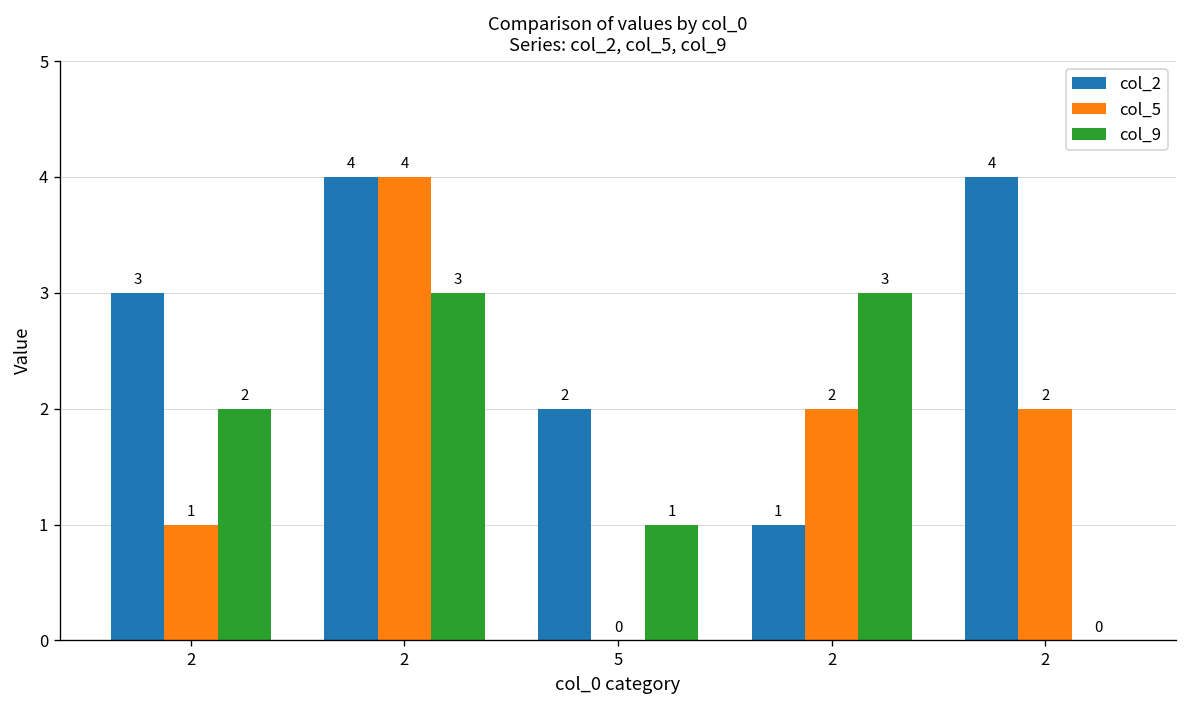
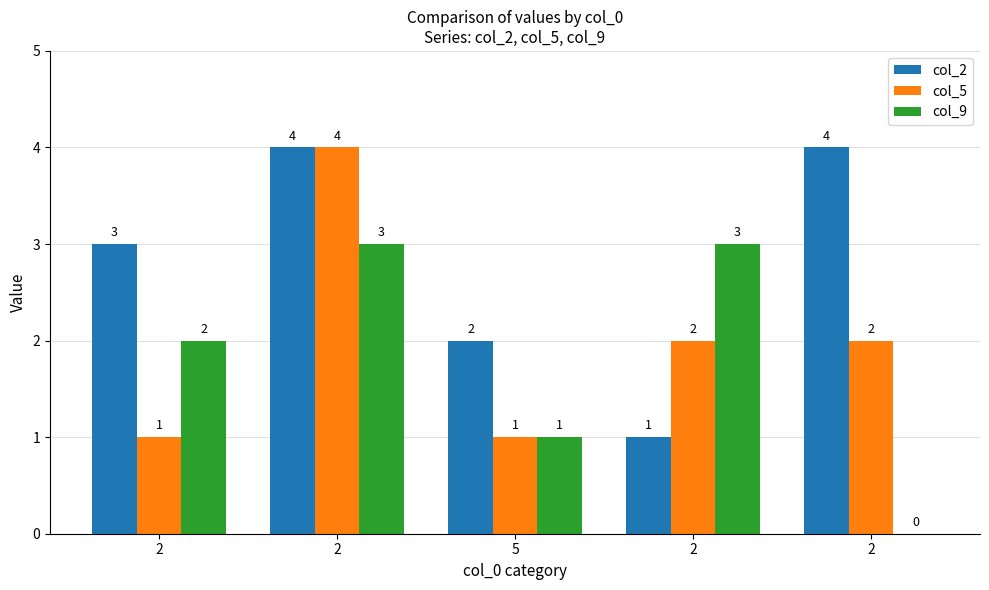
col_5, 5: 0 -> 1
